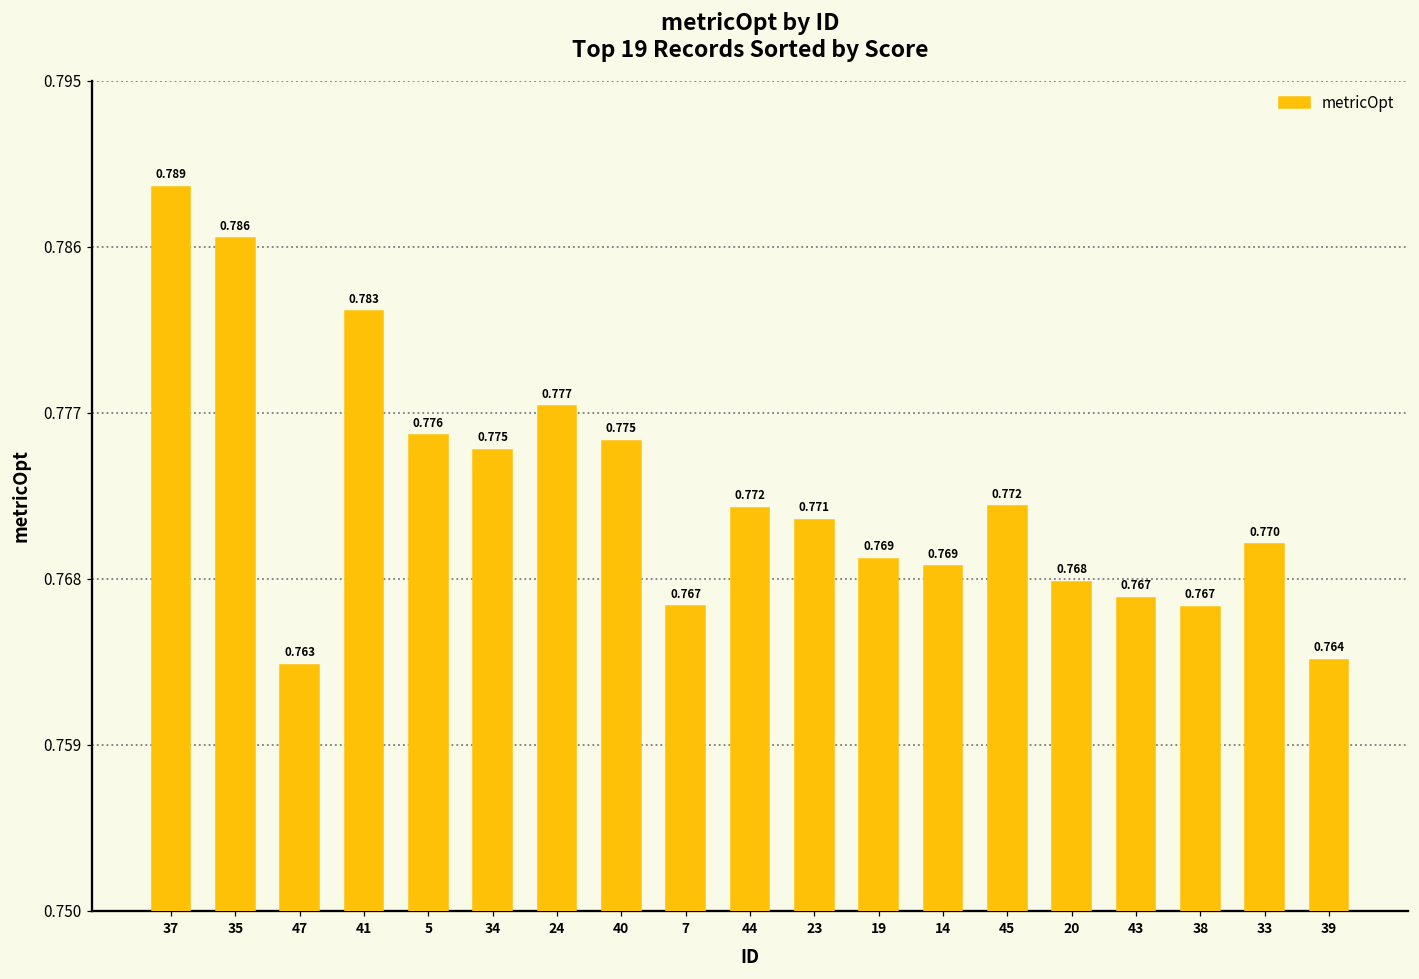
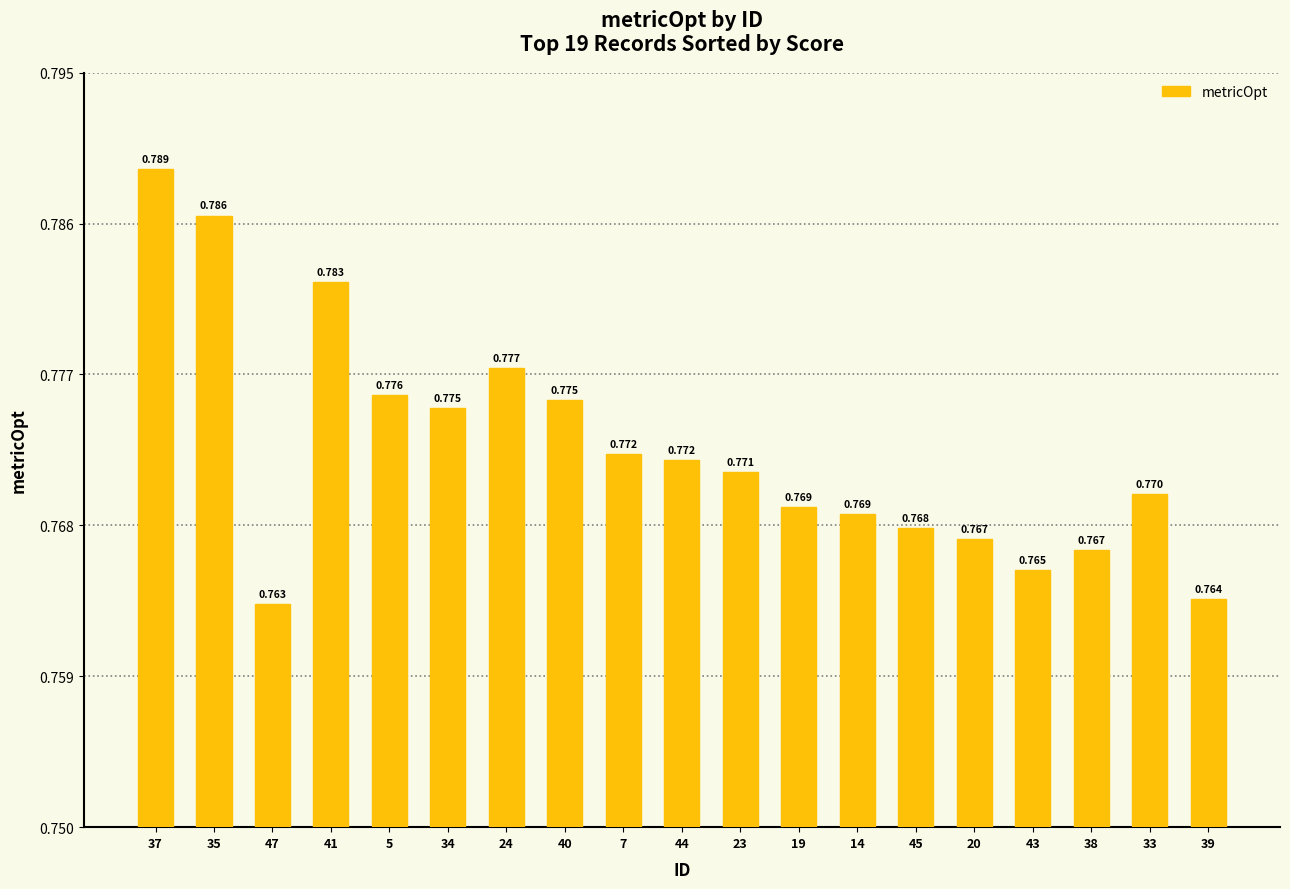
7: 0.767 -> 0.772
45: 0.772 -> 0.768
20: 0.768 -> 0.767
43: 0.767 -> 0.765
